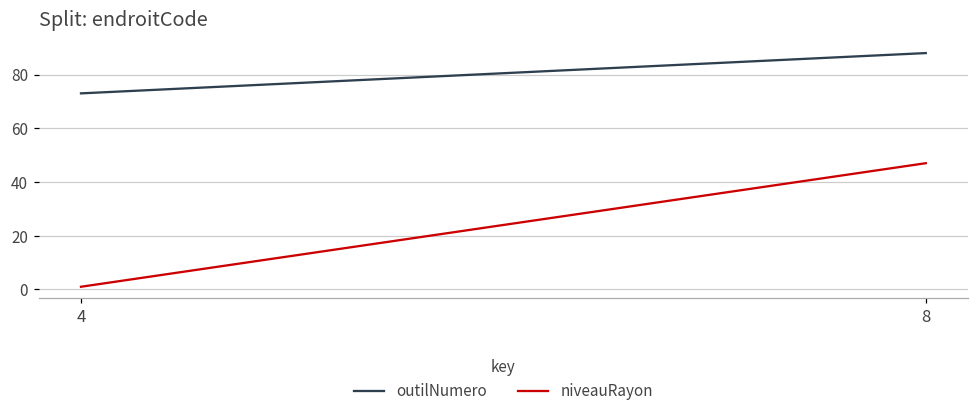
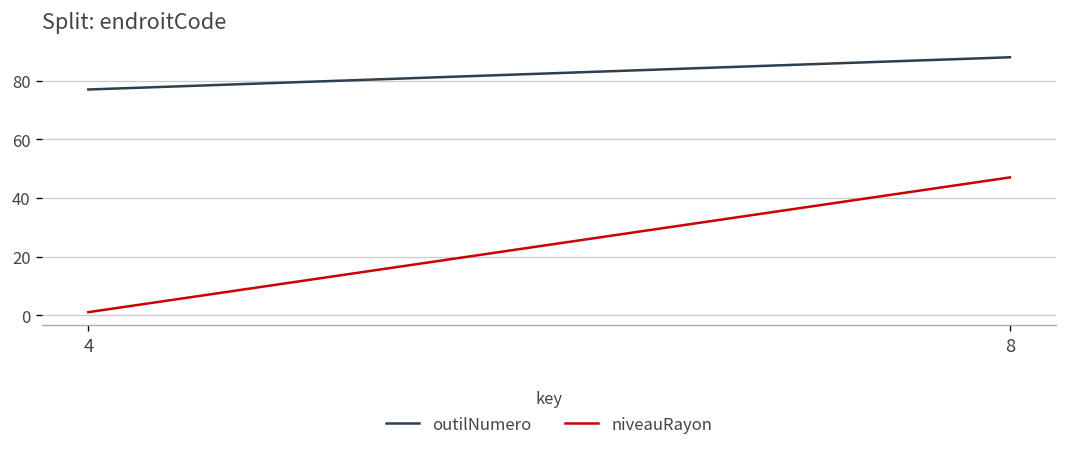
outilNumero, 4: 73 -> 77
